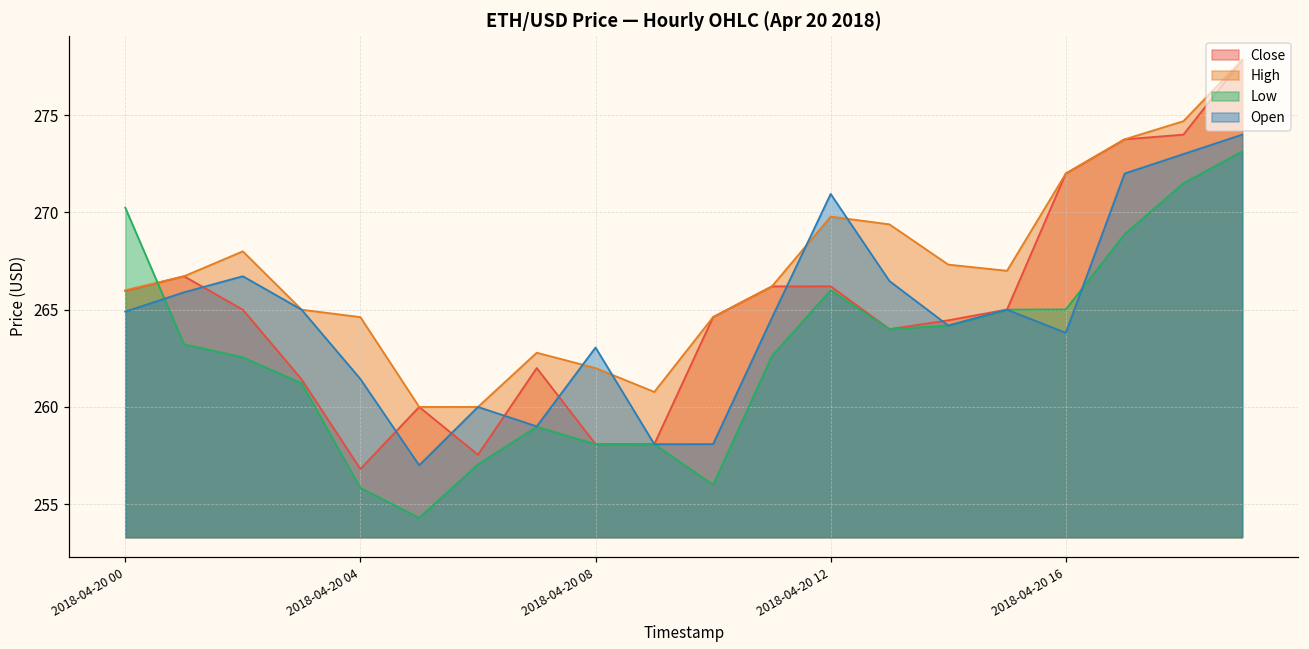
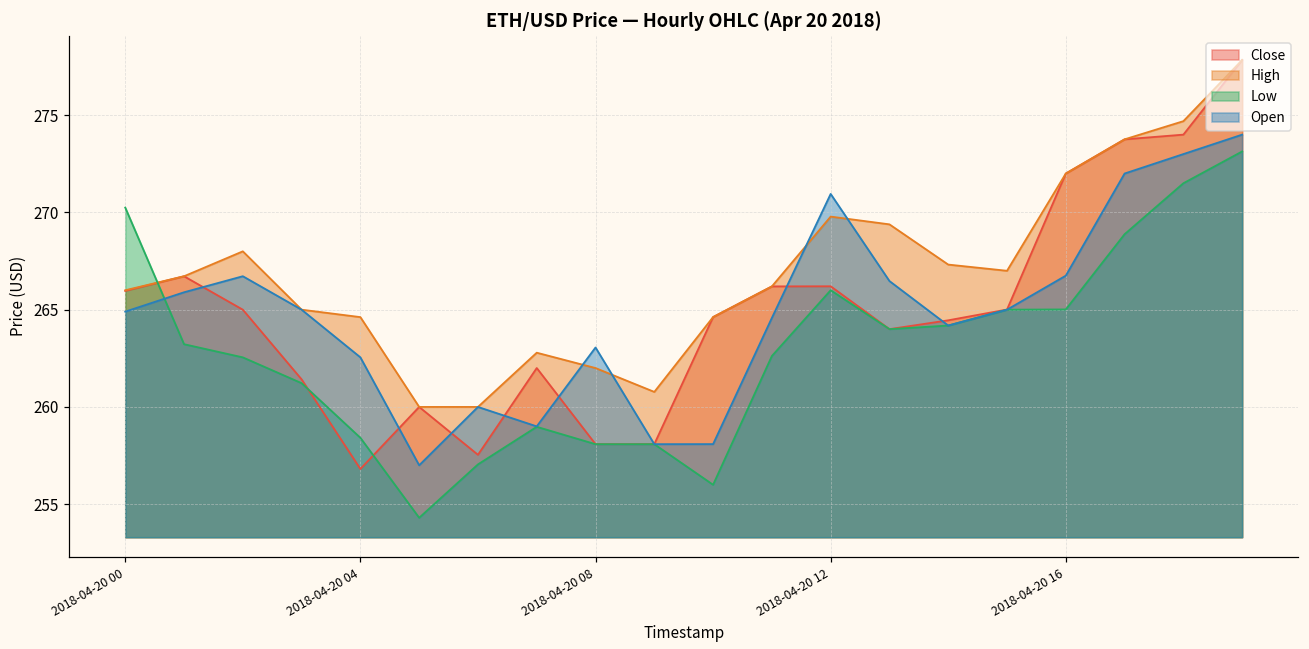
Low, 2018-04-20 04: 255.8 -> 258.4
Open, 2018-04-20 04: 261.4 -> 262.5
Open, 2018-04-20 16: 263.8 -> 266.7
